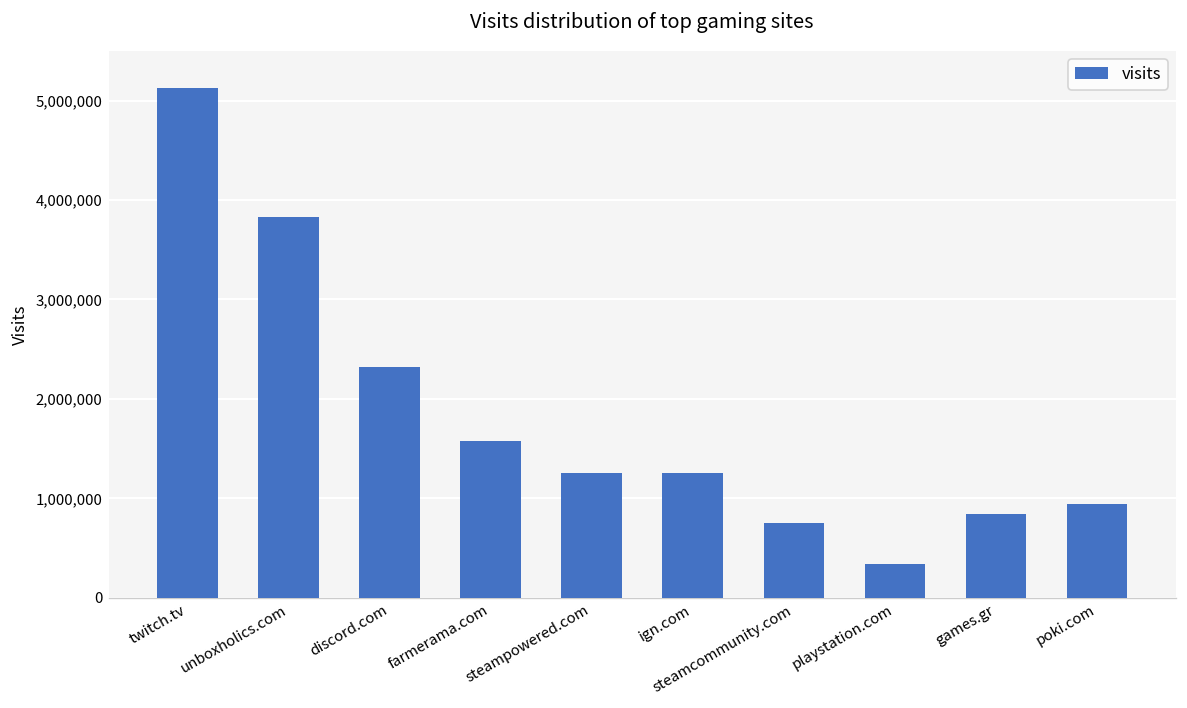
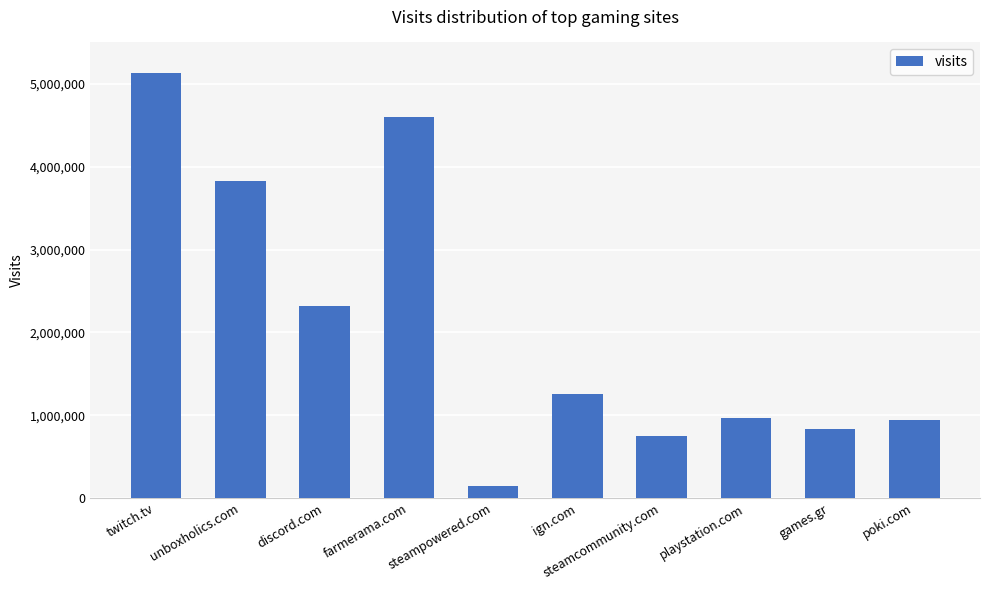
farmerama.com: 1,600,000 -> 4,600,000
steampowered.com: 1,300,000 -> 100,000
playstation.com: 300,000 -> 1,000,000
